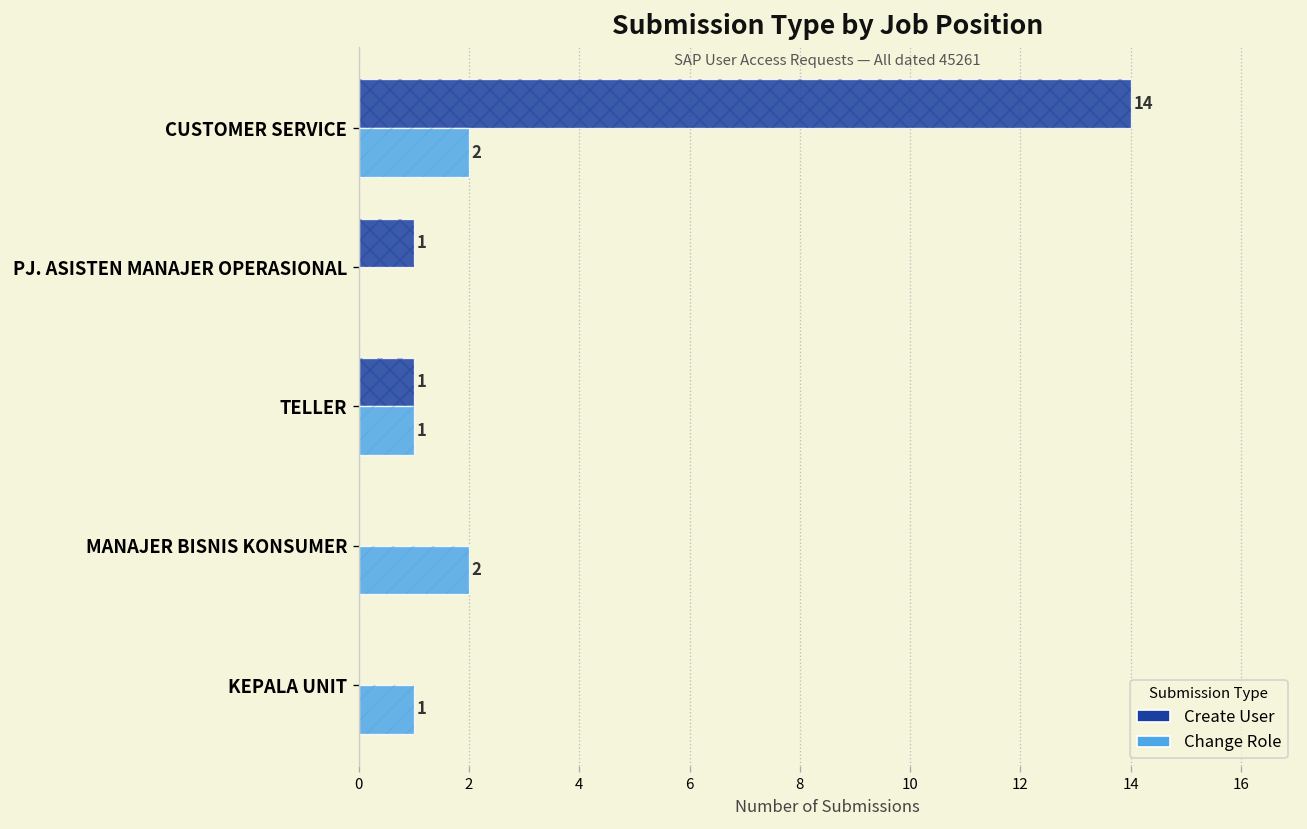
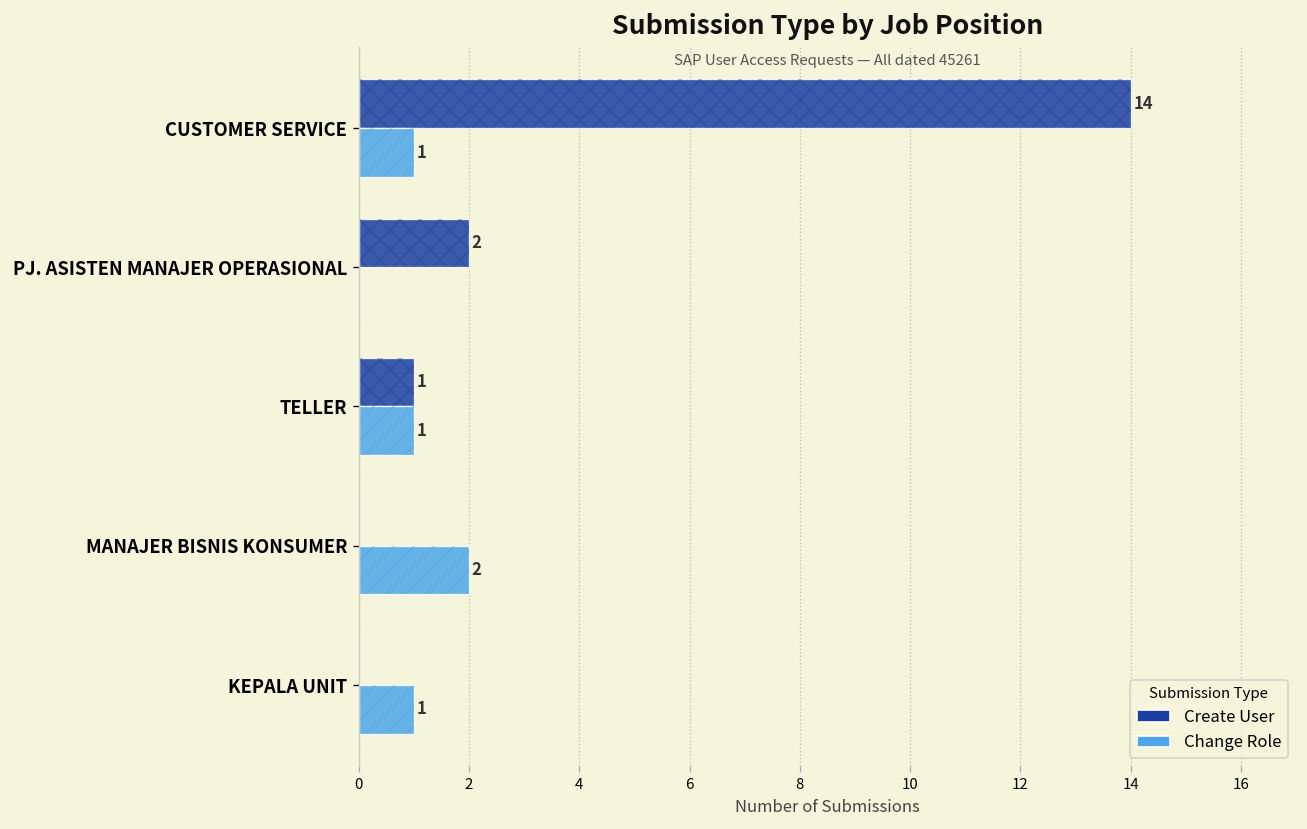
Change Role, CUSTOMER SERVICE: 2 -> 1
Create User, PJ. ASISTEN MANAJER OPERASIONAL: 1 -> 2
